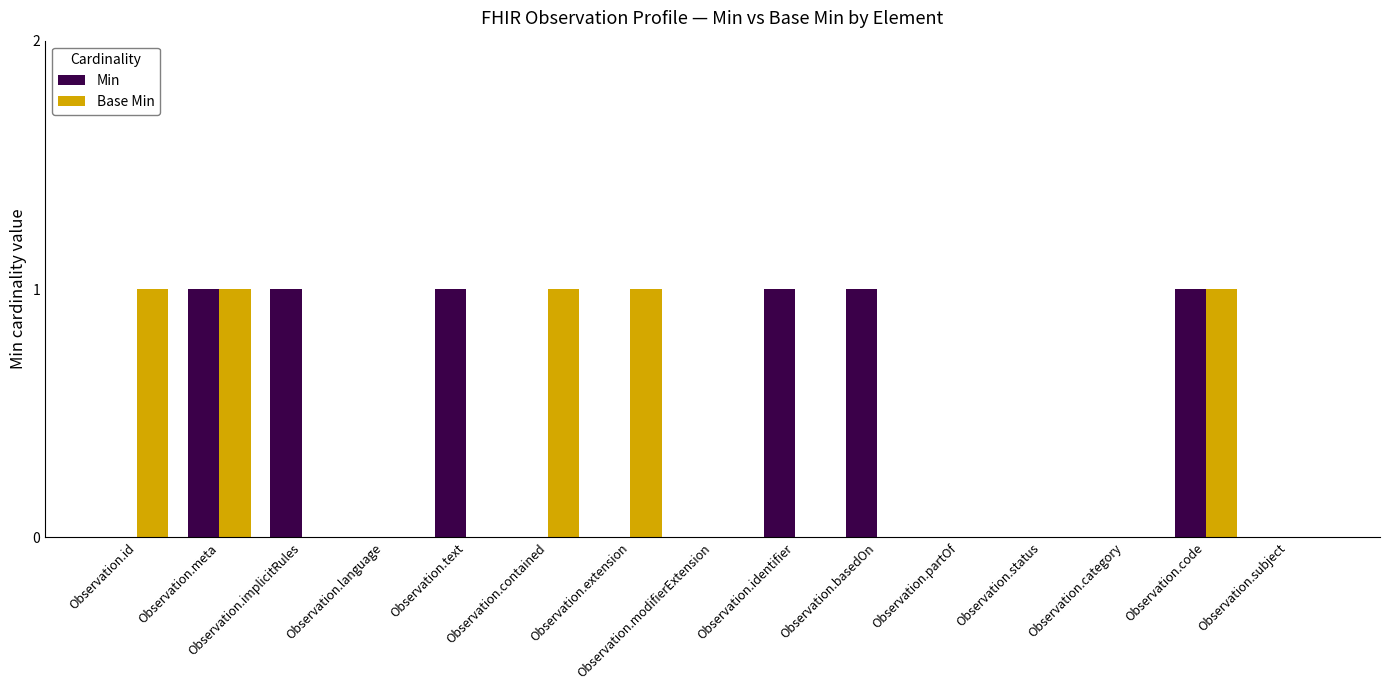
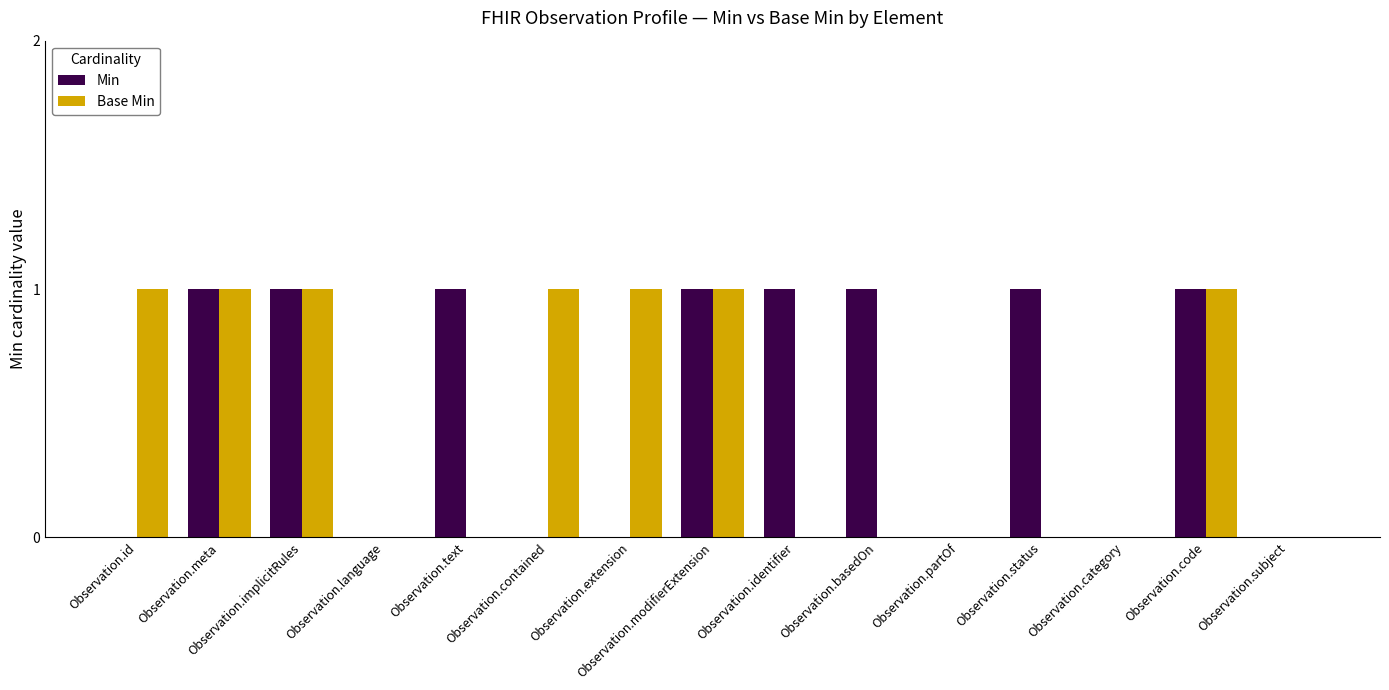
Base Min, Observation.implicitRules: 0 -> 1
Min, Observation.modifierExtension: 0 -> 1
Base Min, Observation.modifierExtension: 0 -> 1
Min, Observation.status: 0 -> 1
